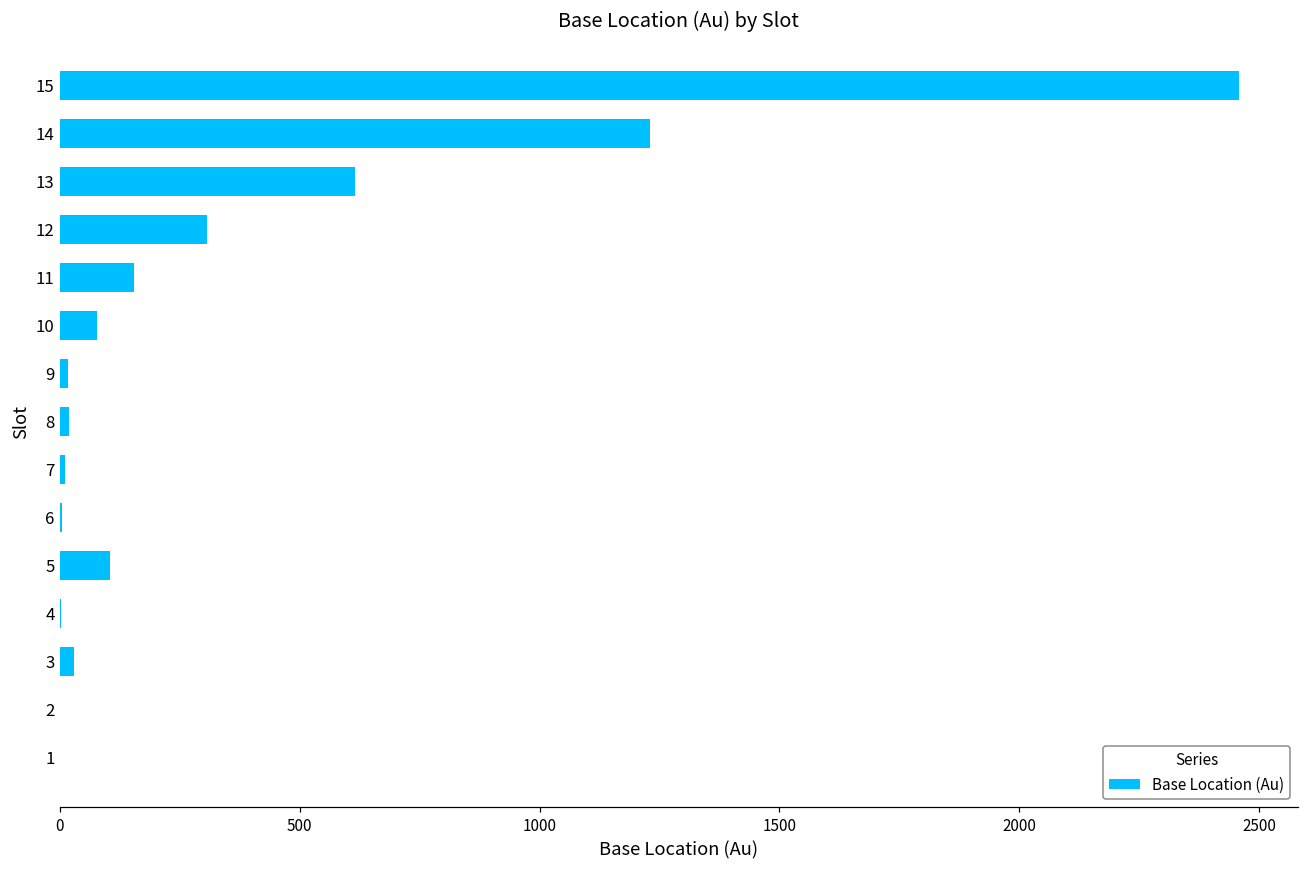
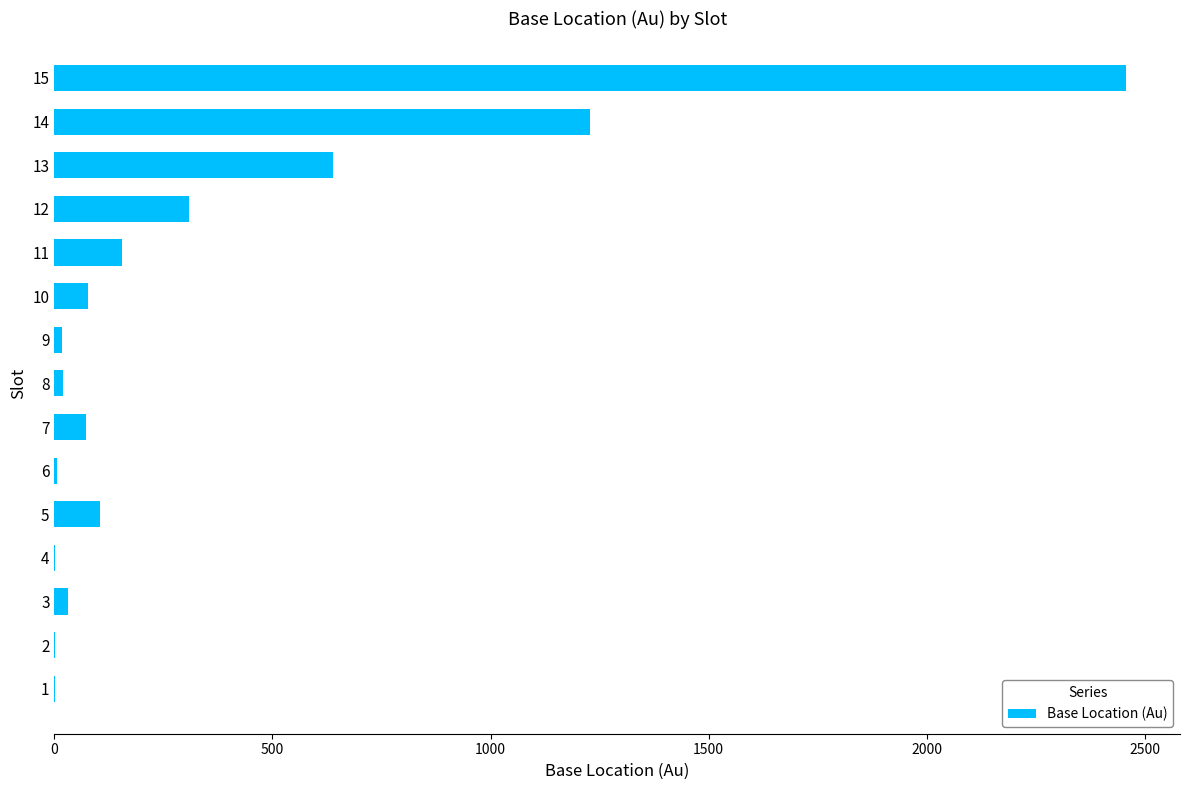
13: 610 -> 640
7: 10 -> 70
